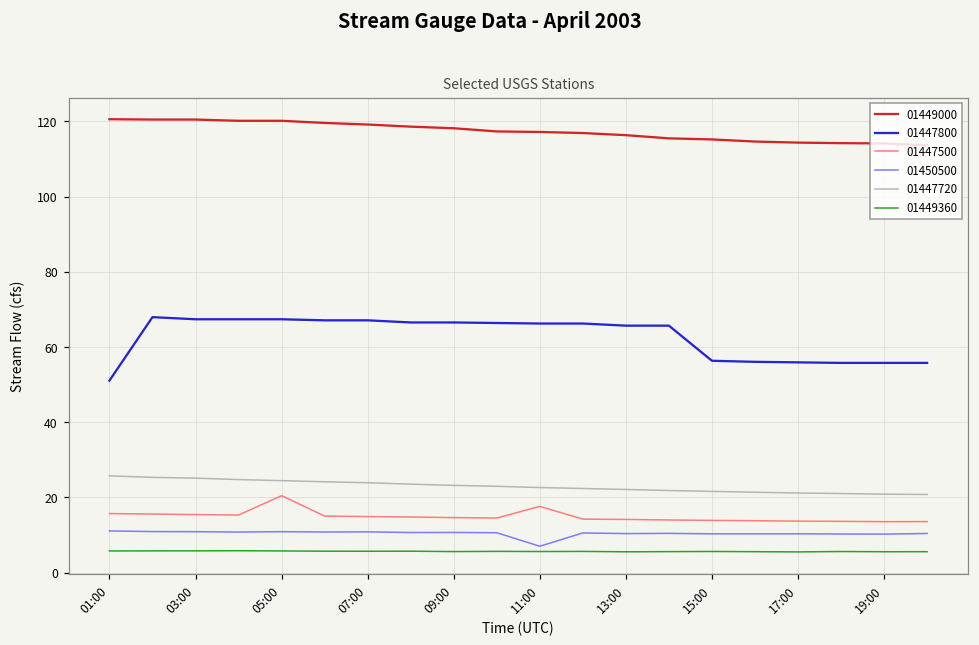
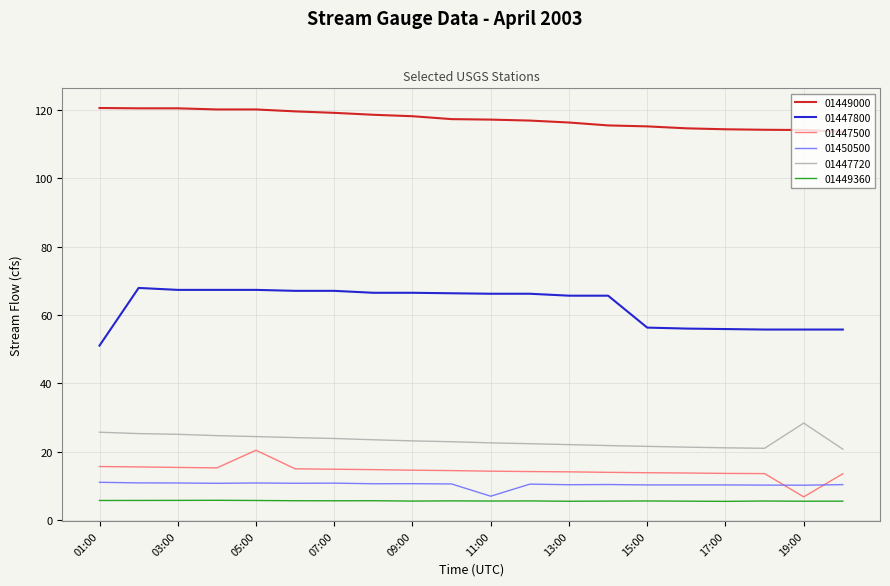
01447500, 11:00: 18 -> 14
01447500, 19:00: 14 -> 7
01447720, 19:00: 21 -> 28
